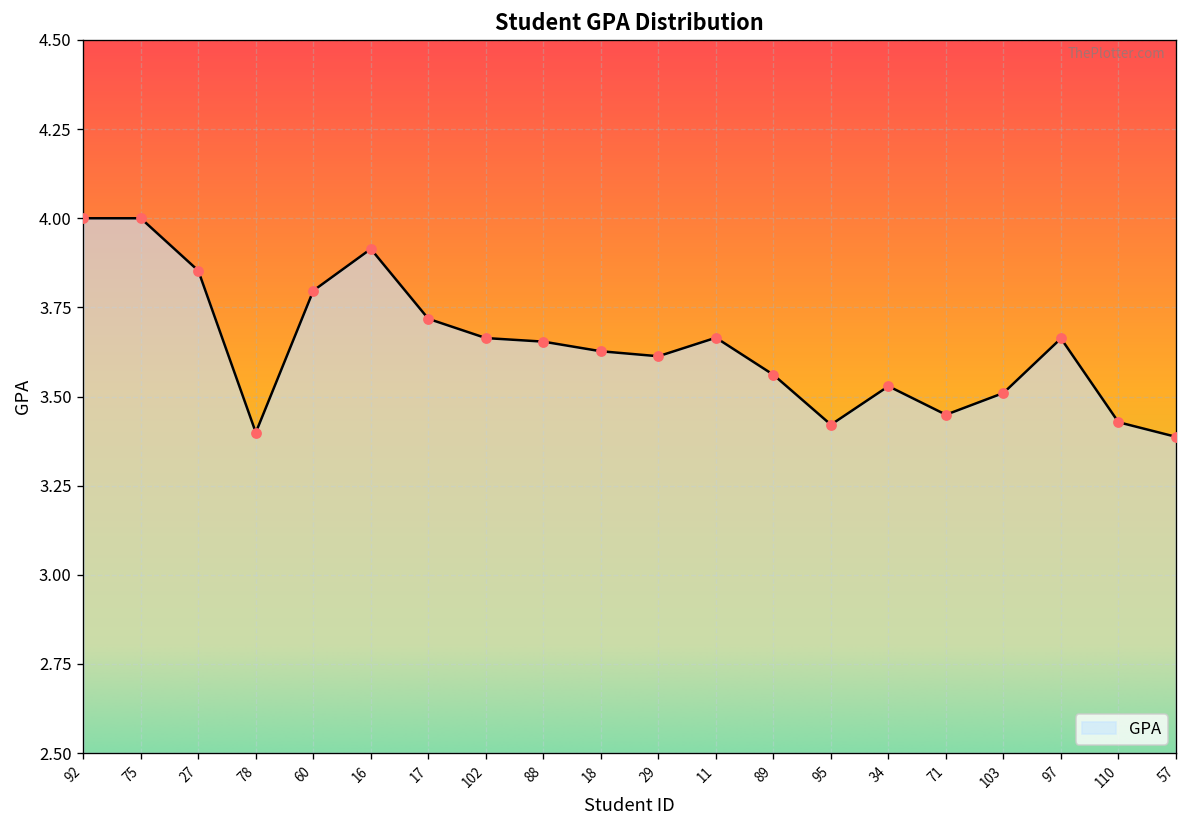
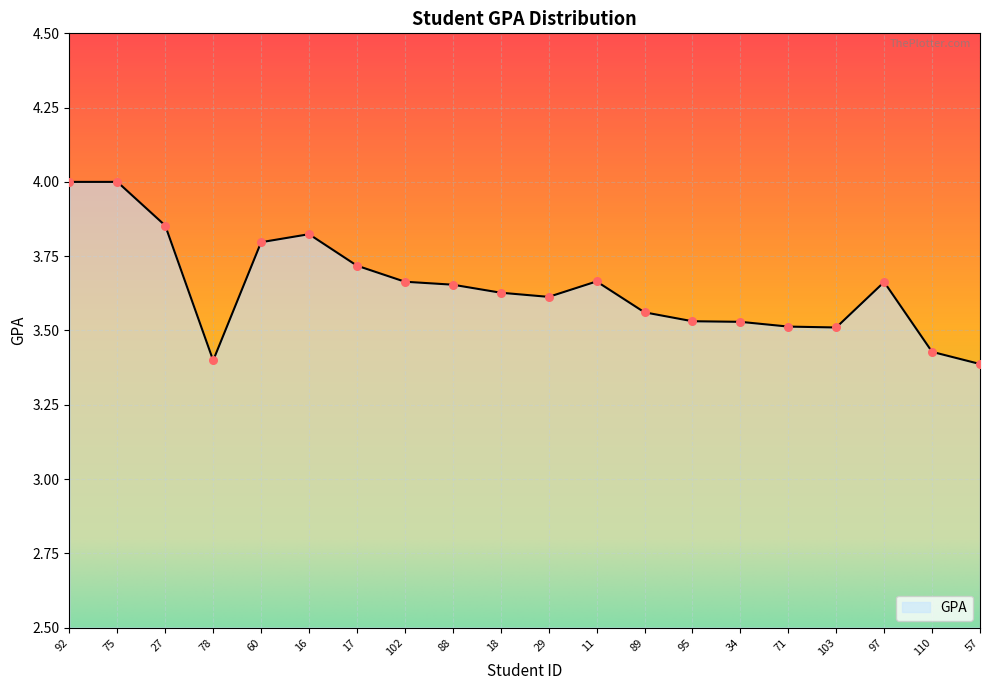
16: 3.91 -> 3.82
95: 3.42 -> 3.53
71: 3.45 -> 3.51
